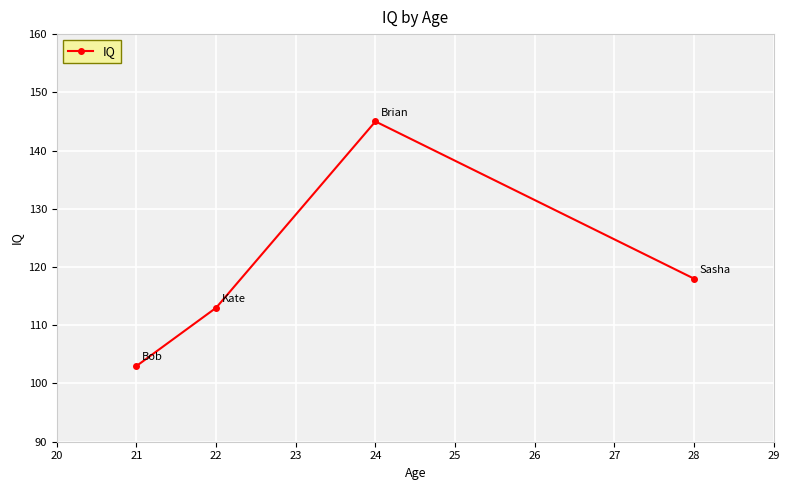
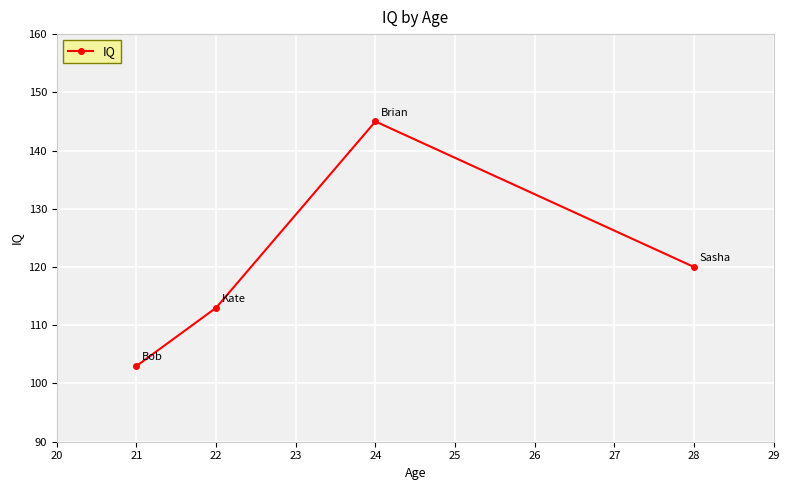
28: 118 -> 120
